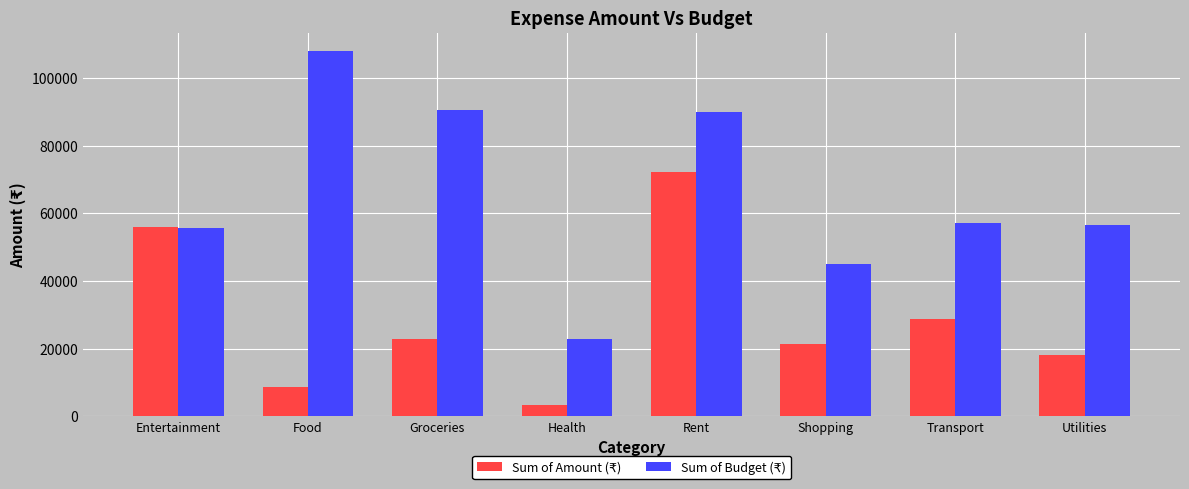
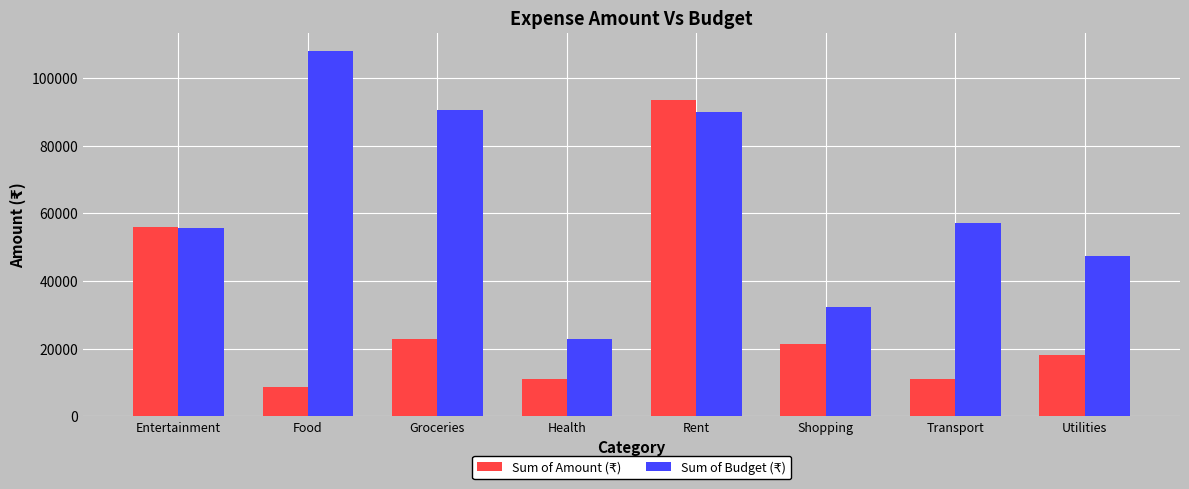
Sum of Amount (₹), Health: 3000 -> 11000
Sum of Amount (₹), Rent: 72000 -> 94000
Sum of Budget (₹), Shopping: 45000 -> 32000
Sum of Amount (₹), Transport: 29000 -> 11000
Sum of Budget (₹), Utilities: 57000 -> 48000
